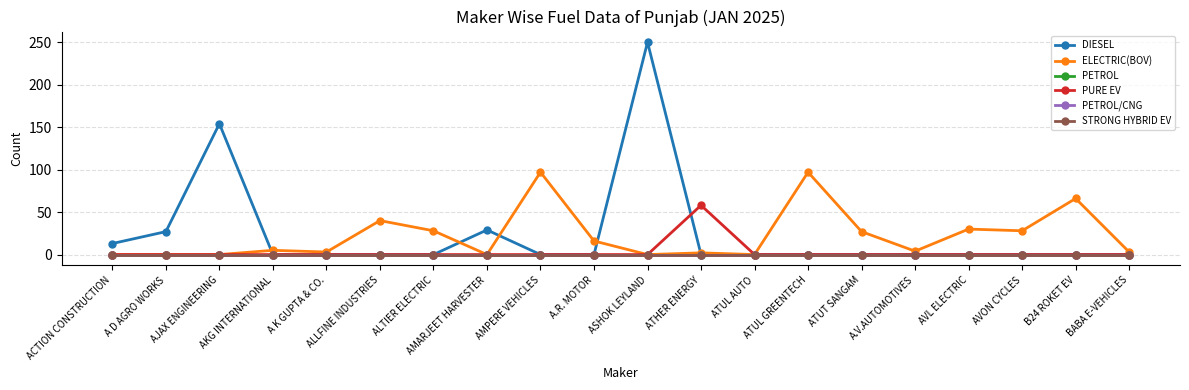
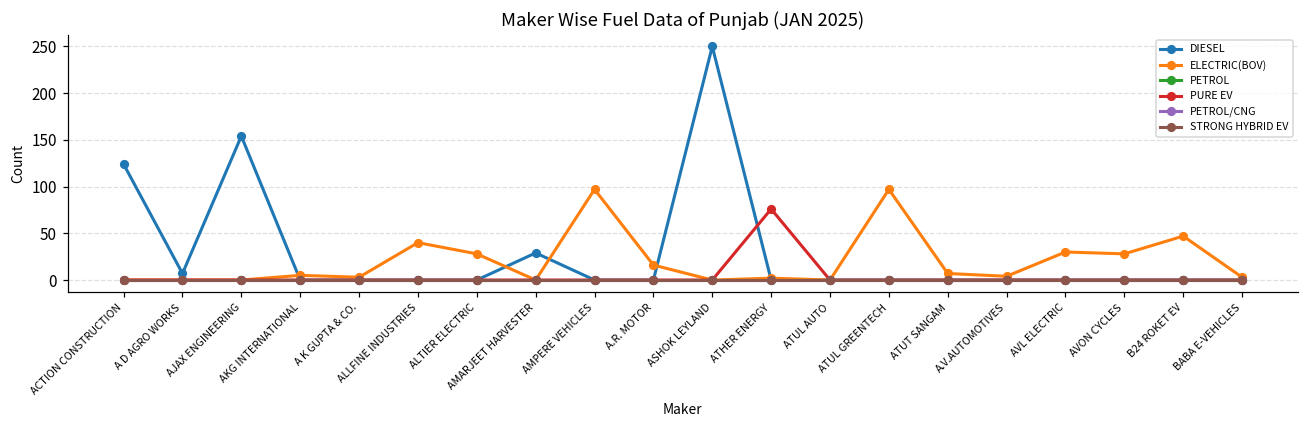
DIESEL, ACTION CONSTRUCTION: 10 -> 120
DIESEL, A D AGRO WORKS: 30 -> 10
PURE EV, ATHER ENERGY: 60 -> 80
ELECTRIC(BOV), ATUT SANGAM: 30 -> 10
ELECTRIC(BOV), B24 ROKET EV: 70 -> 50
